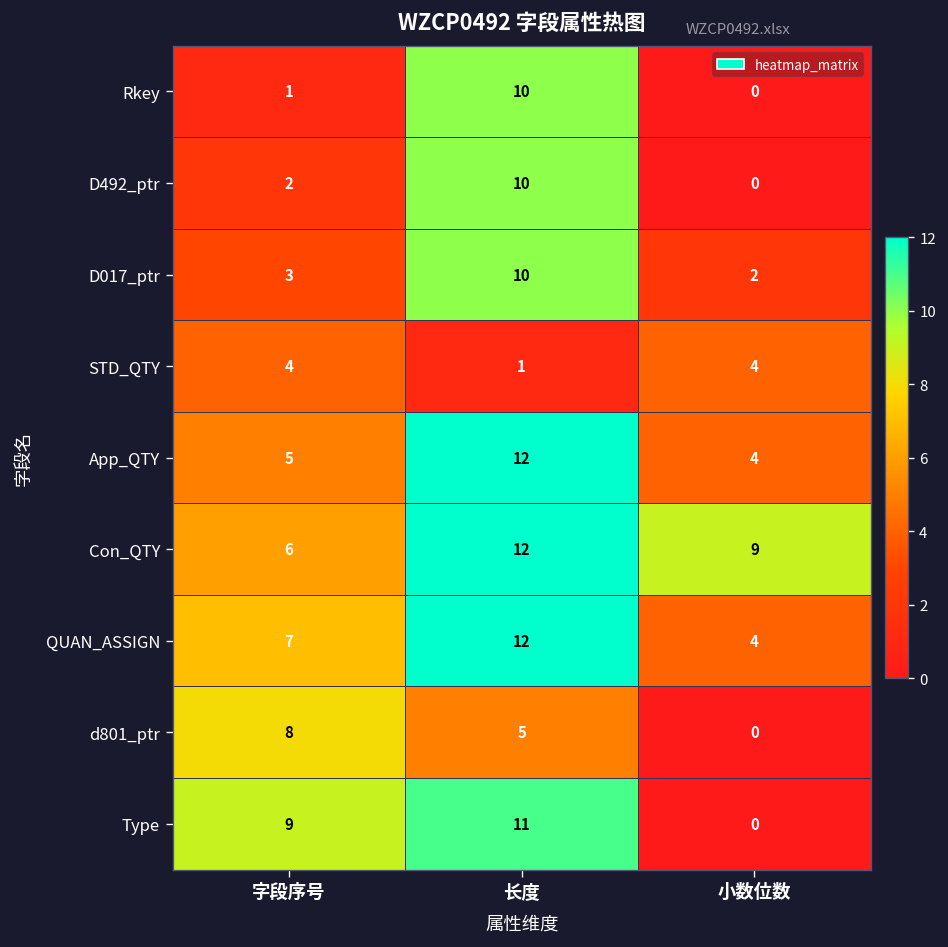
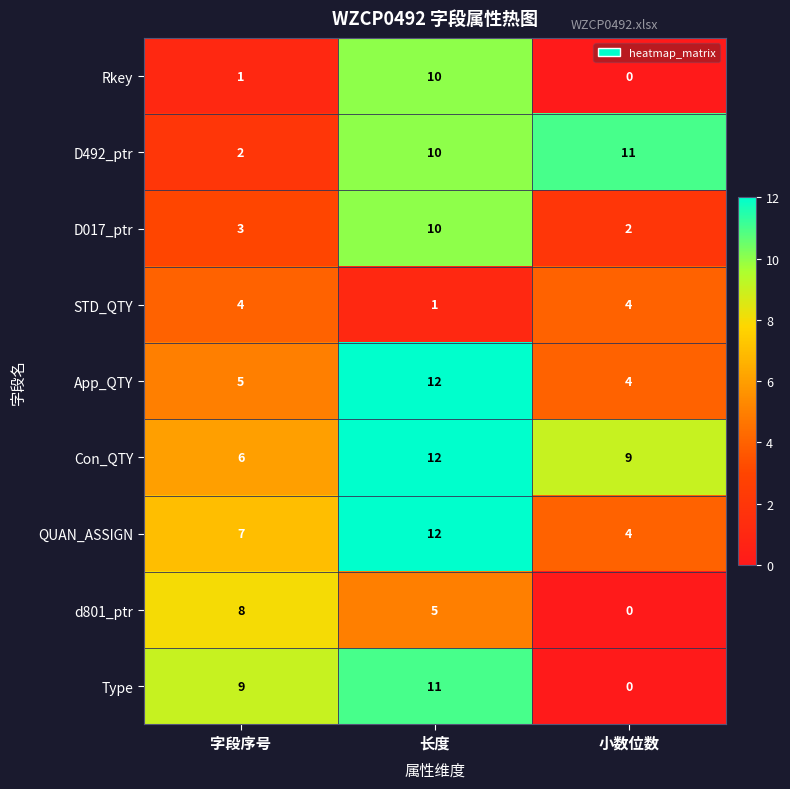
D492_ptr, 小数位数: 0 -> 11
